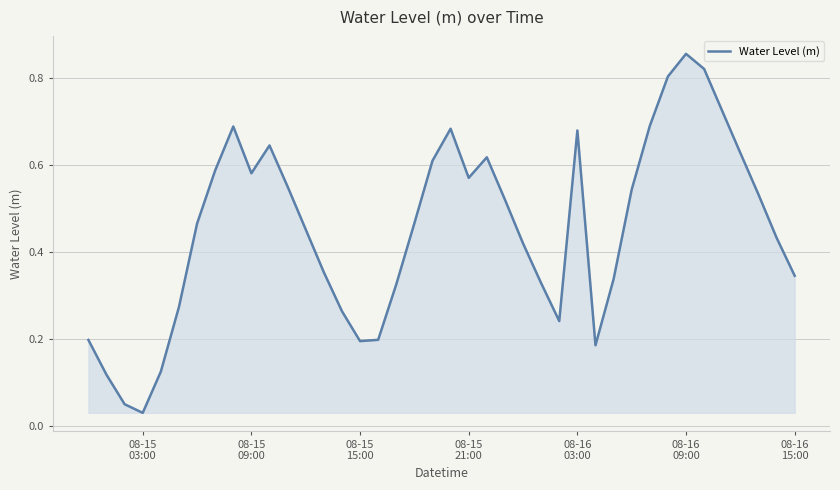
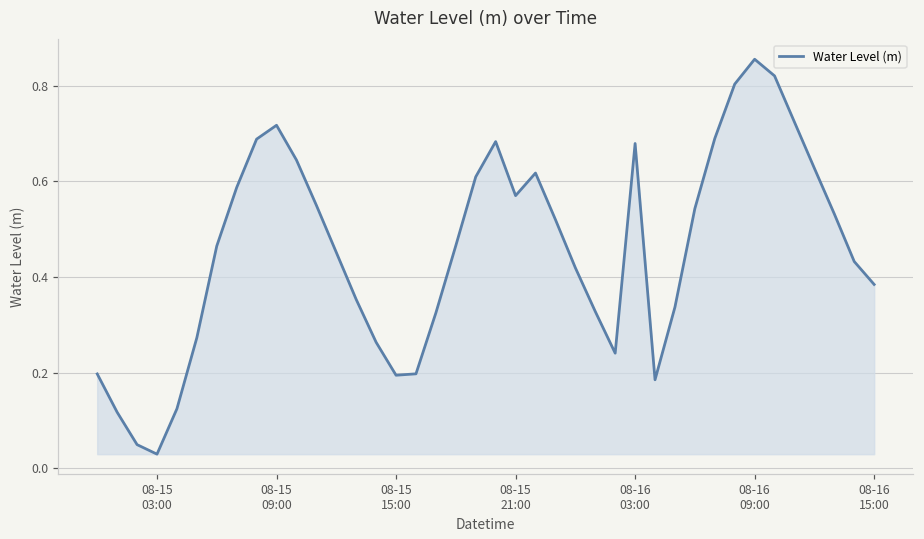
08-15 09:00: 0.58 -> 0.72
08-16 15:00: 0.34 -> 0.38
